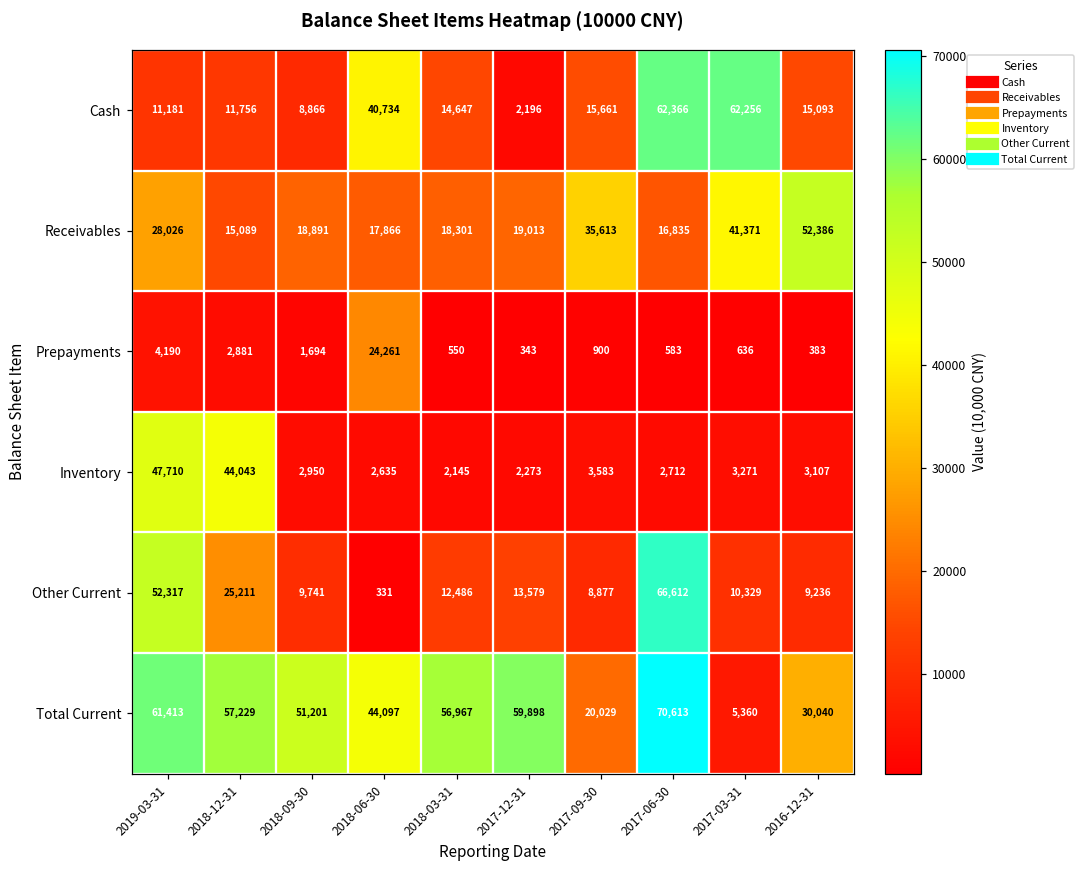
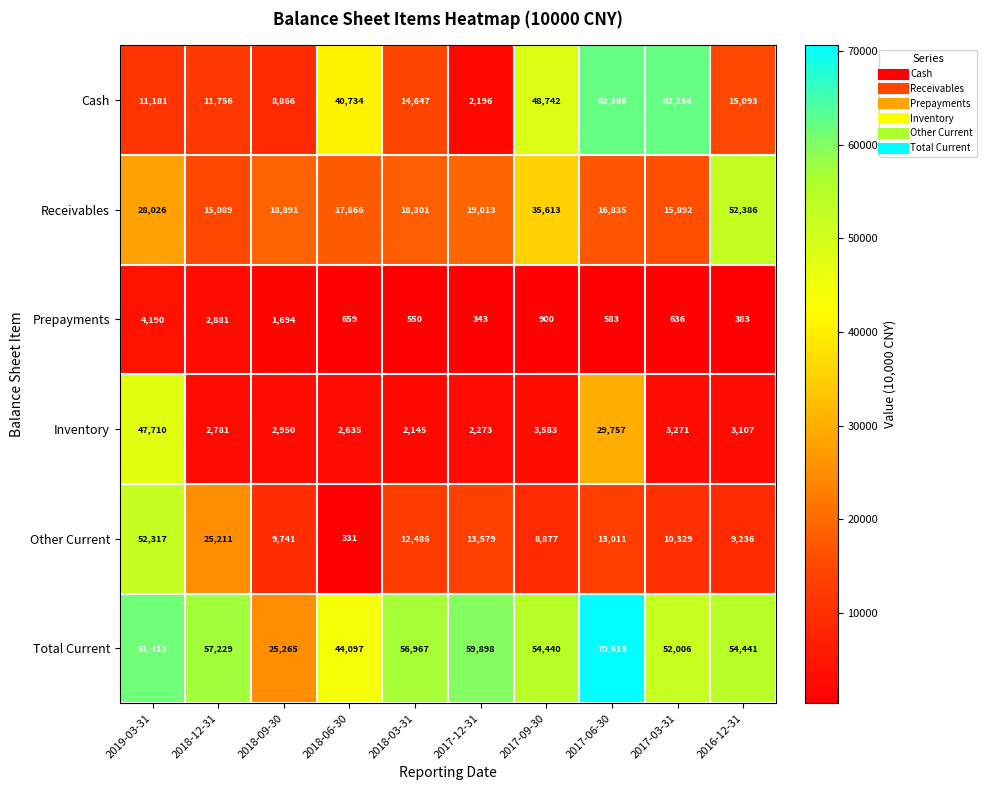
Cash, 2017-09-30: 15,661 -> 48,742
Receivables, 2017-03-31: 41,371 -> 15,892
Prepayments, 2018-06-30: 24,261 -> 659
Inventory, 2018-12-31: 44,043 -> 2,781
Inventory, 2017-06-30: 2,712 -> 29,757
Other Current, 2017-06-30: 66,612 -> 13,011
Total Current, 2018-09-30: 51,201 -> 25,265
Total Current, 2017-09-30: 20,029 -> 54,440
Total Current, 2017-03-31: 5,360 -> 52,006
Total Current, 2016-12-31: 30,040 -> 54,441
